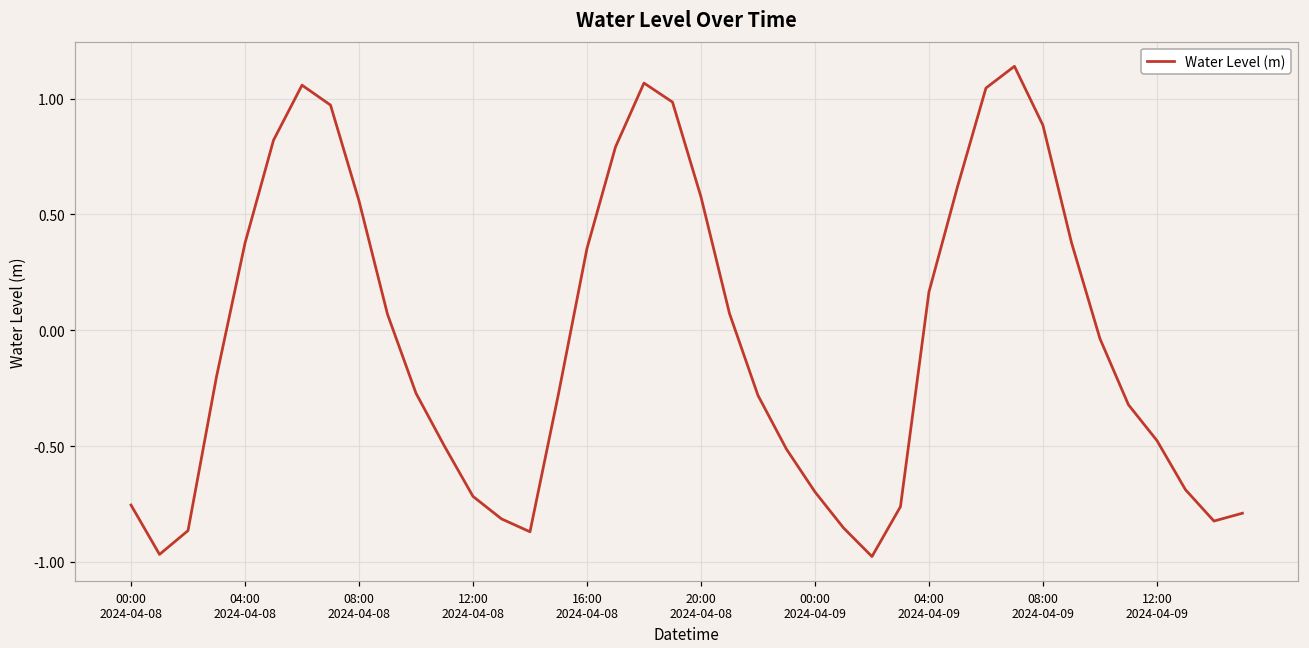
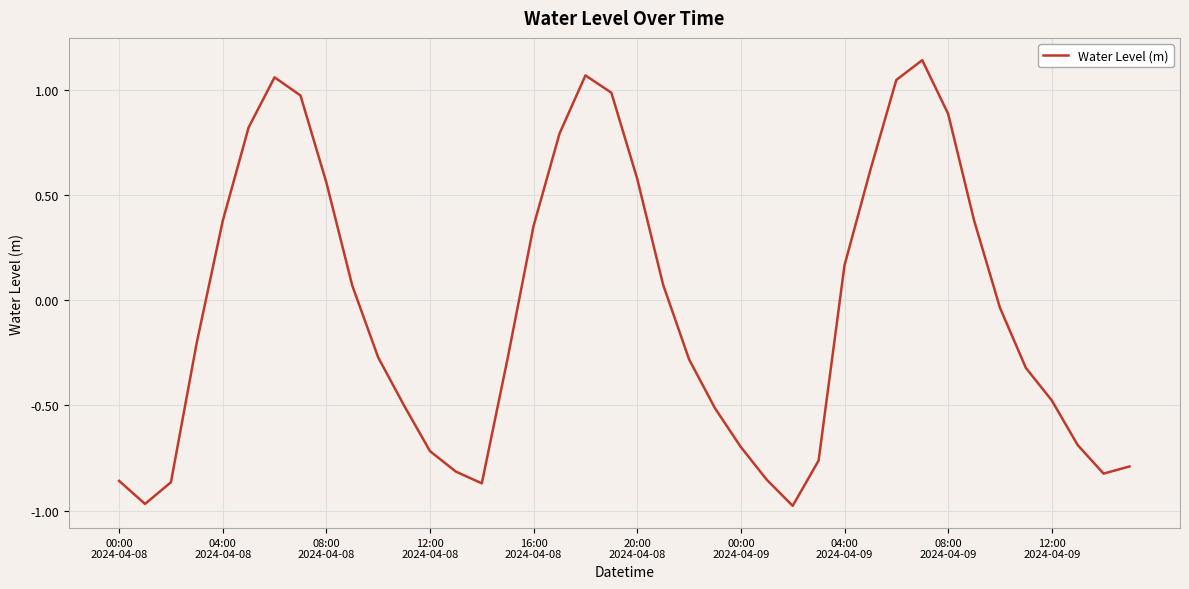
00:00 2024-04-08: -0.75 -> -0.86
